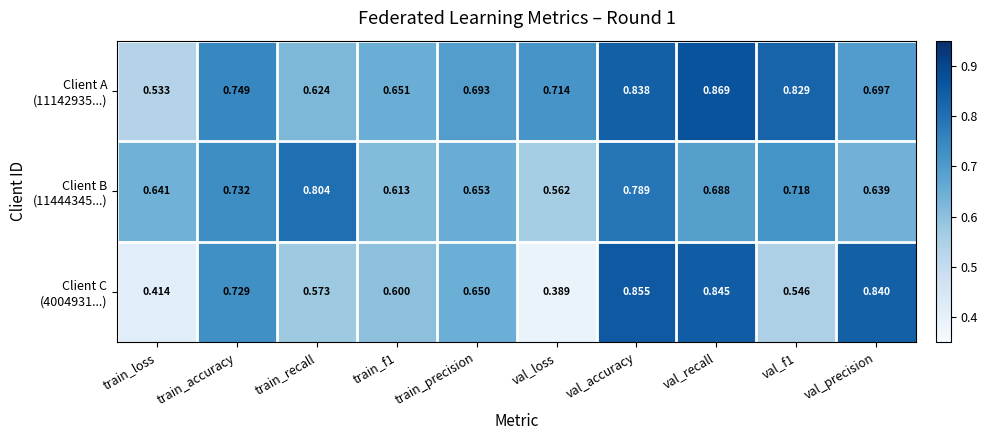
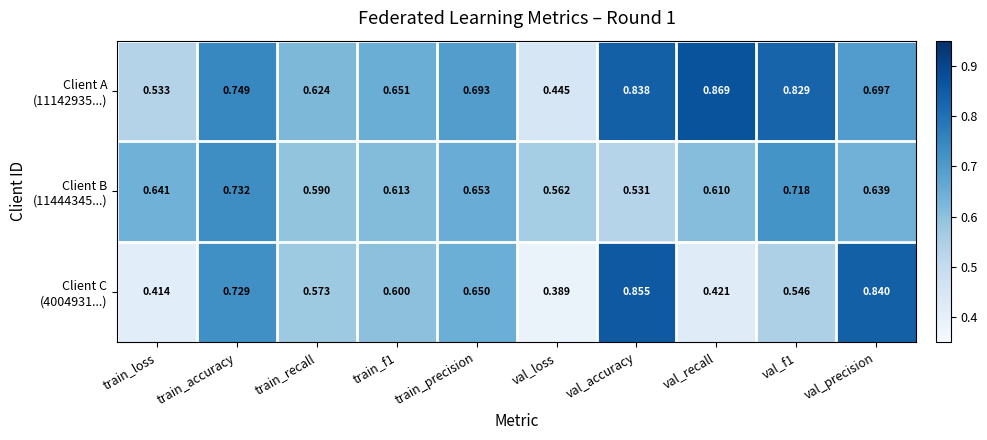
Client A (11142935...), val_loss: 0.714 -> 0.445
Client B (11444345...), train_recall: 0.804 -> 0.590
Client B (11444345...), val_accuracy: 0.789 -> 0.531
Client B (11444345...), val_recall: 0.688 -> 0.610
Client C (4004931...), val_recall: 0.845 -> 0.421
